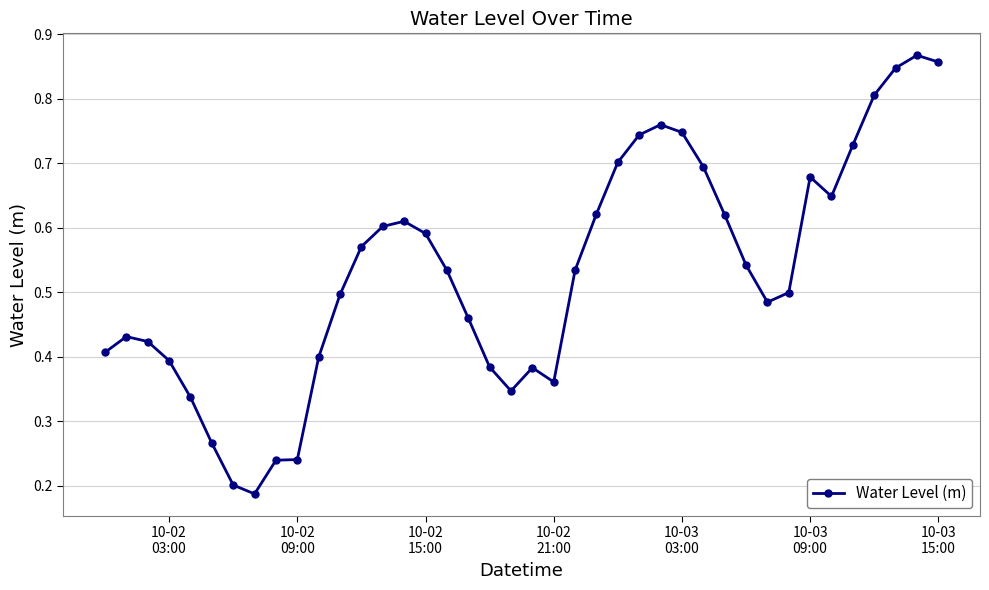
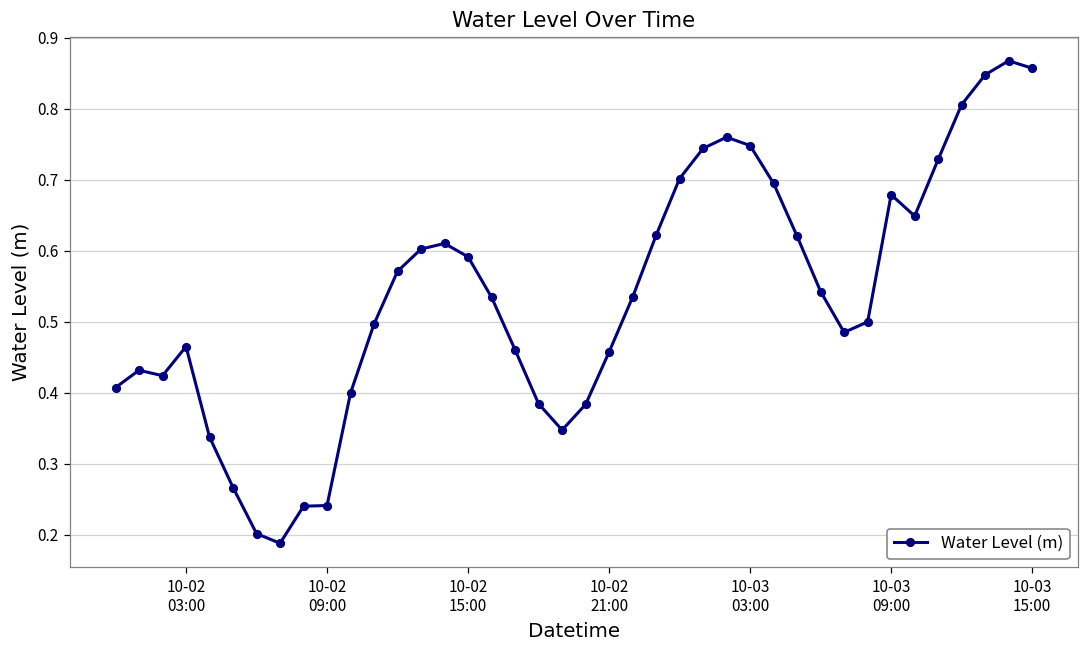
10-02 03:00: 0.39 -> 0.46
10-02 21:00: 0.36 -> 0.46
